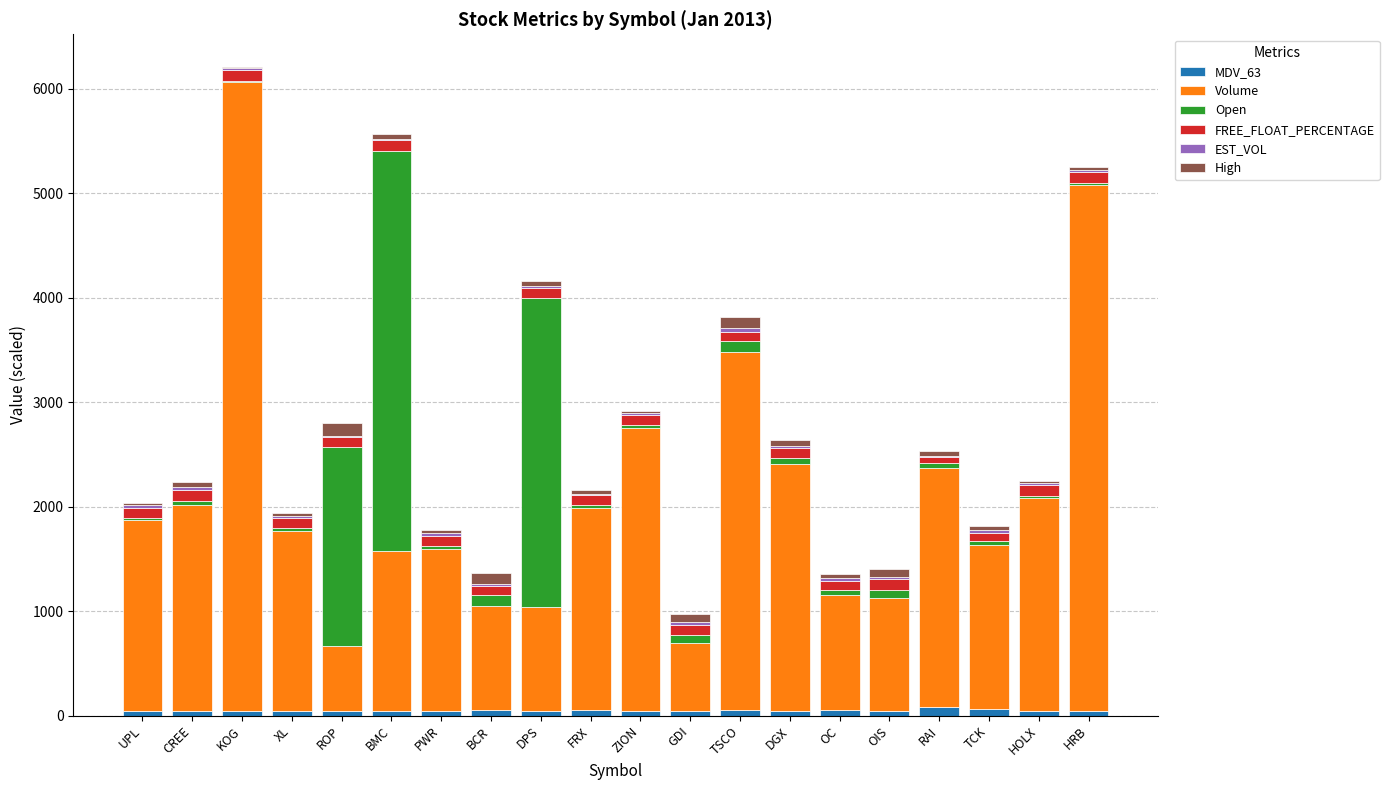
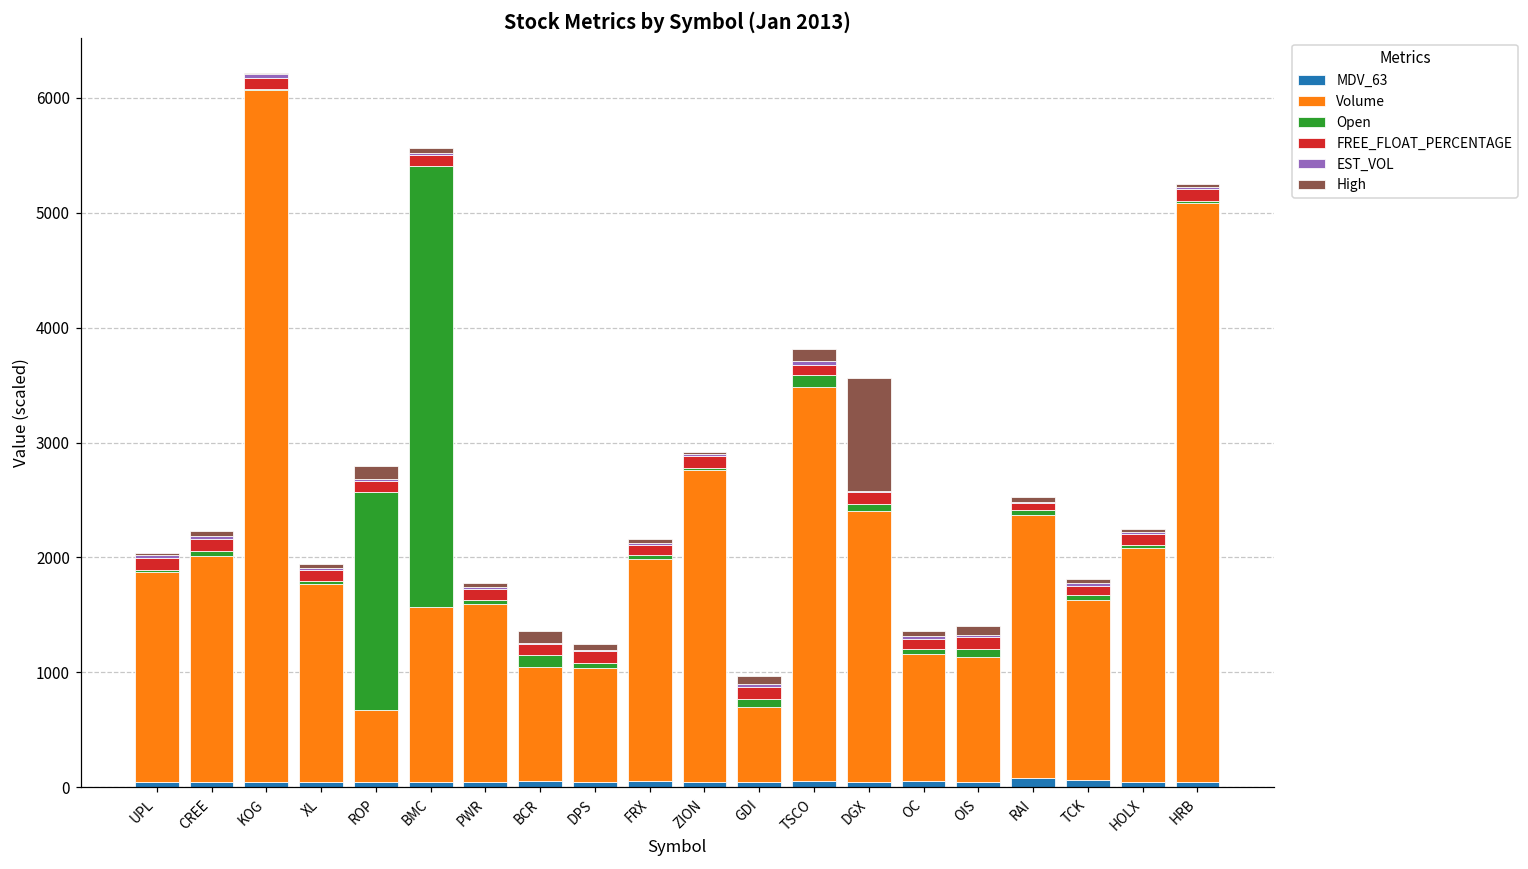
Open, DPS: 2960 -> 50
High, DGX: 60 -> 980
